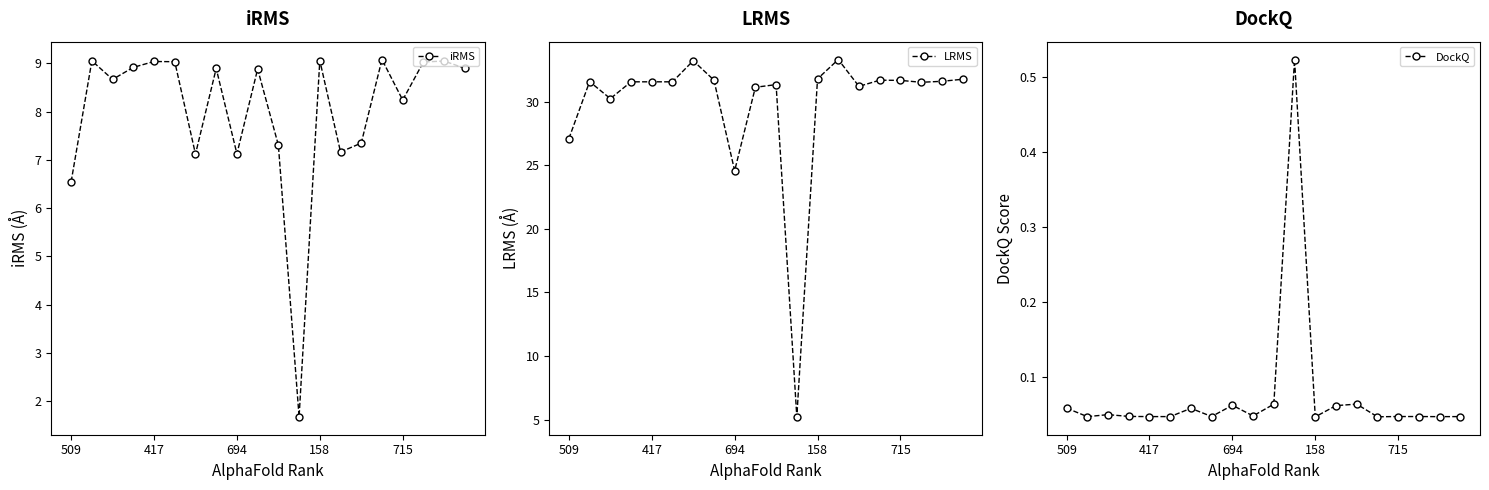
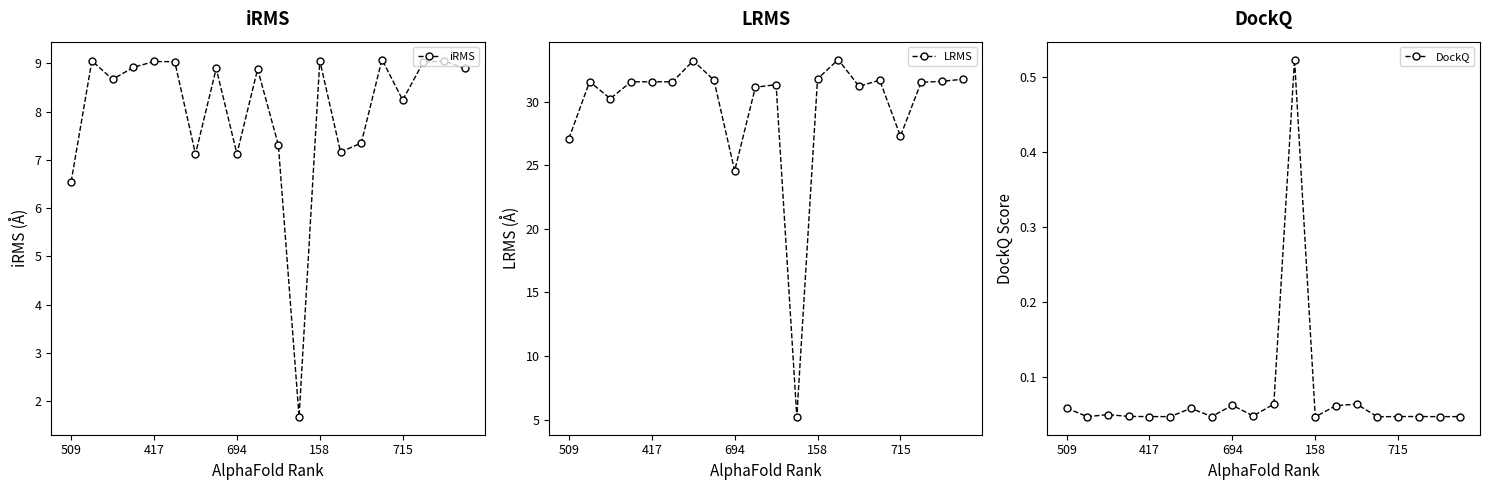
LRMS, 715: 31.7 -> 27.3
